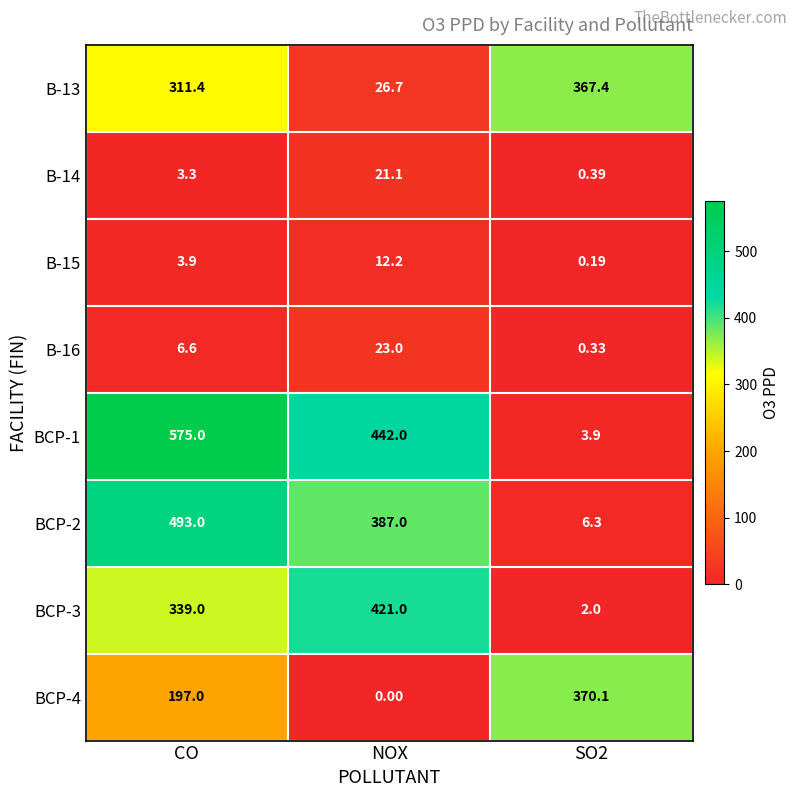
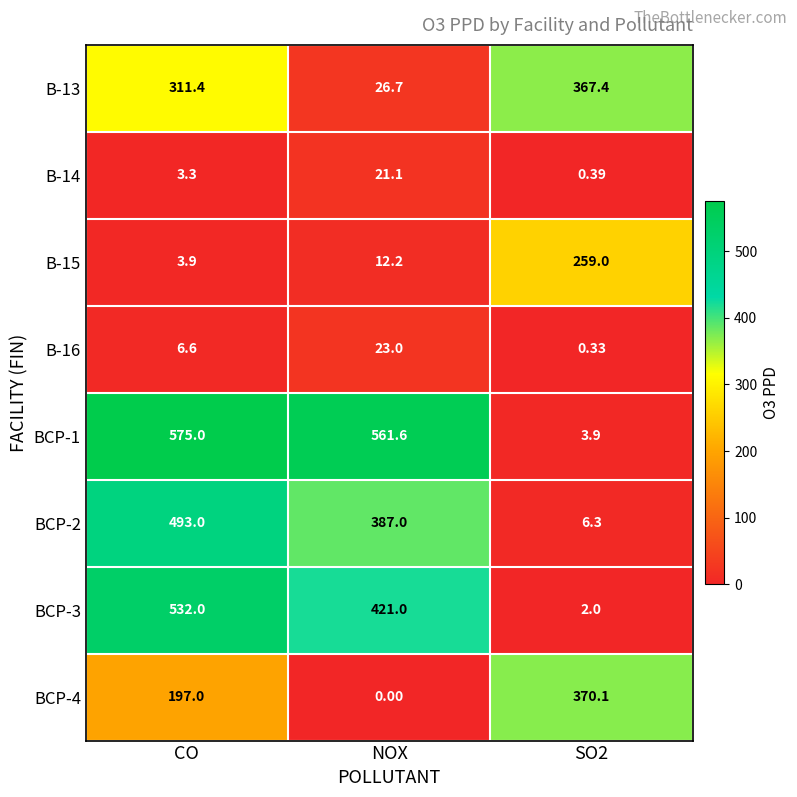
B-15, SO2: 0.19 -> 259.0
BCP-1, NOX: 442.0 -> 561.6
BCP-3, CO: 339.0 -> 532.0
